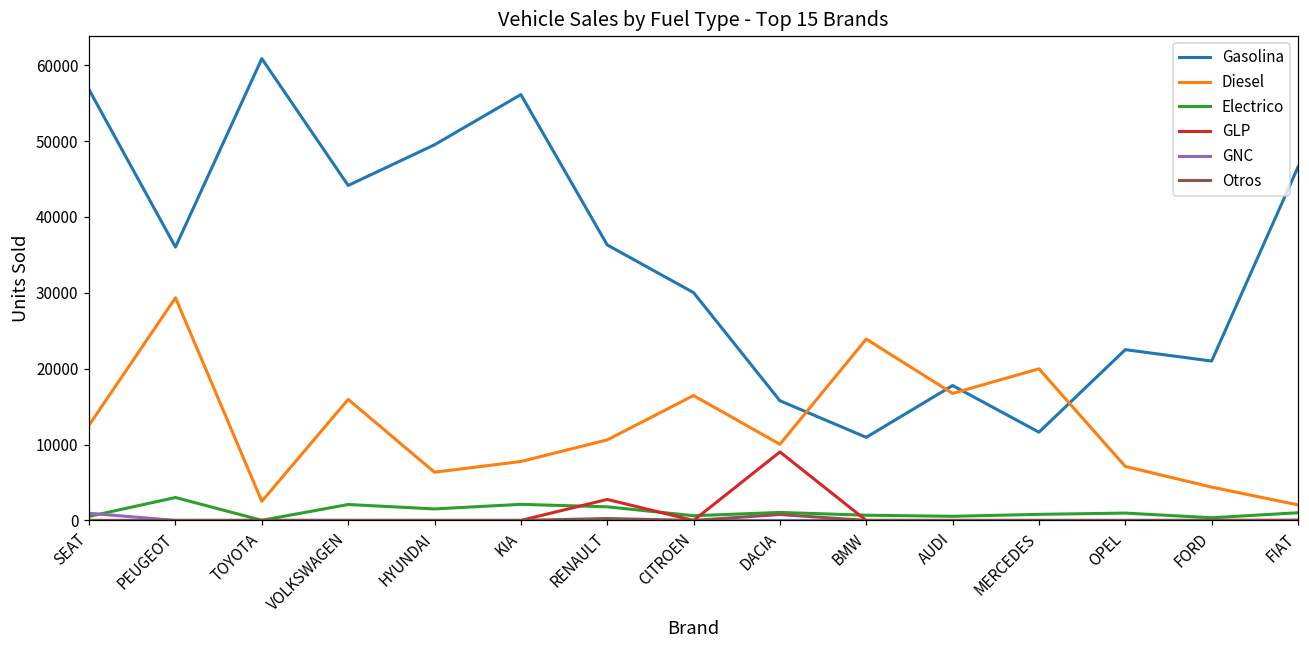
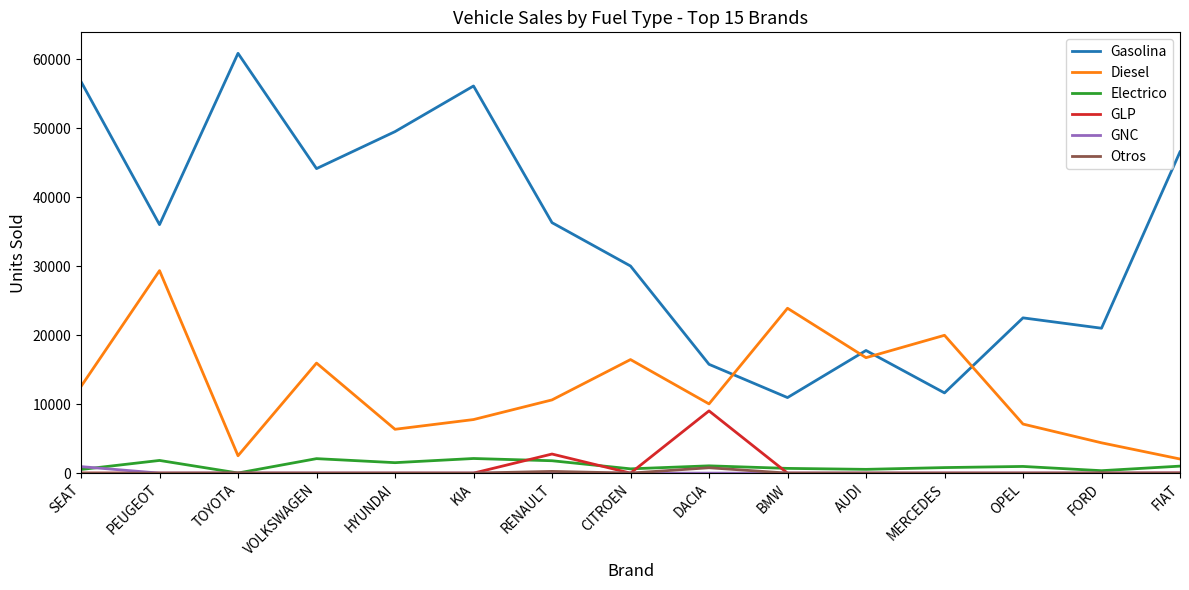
Electrico, PEUGEOT: 3000 -> 2000
